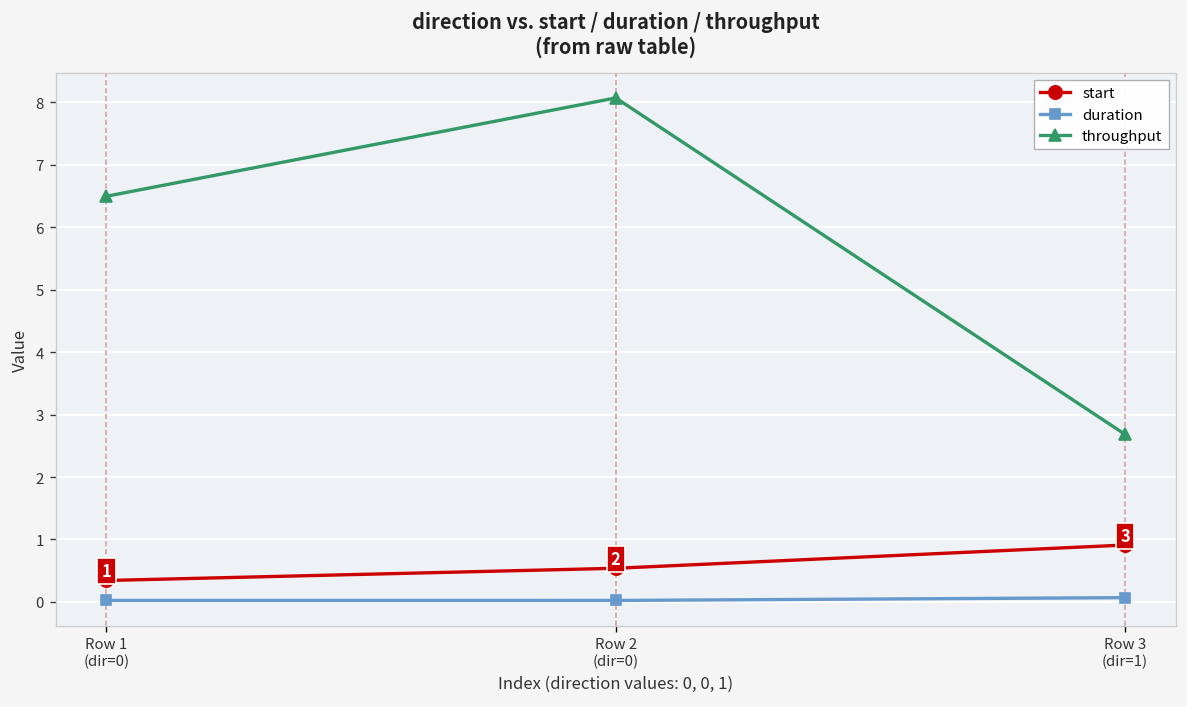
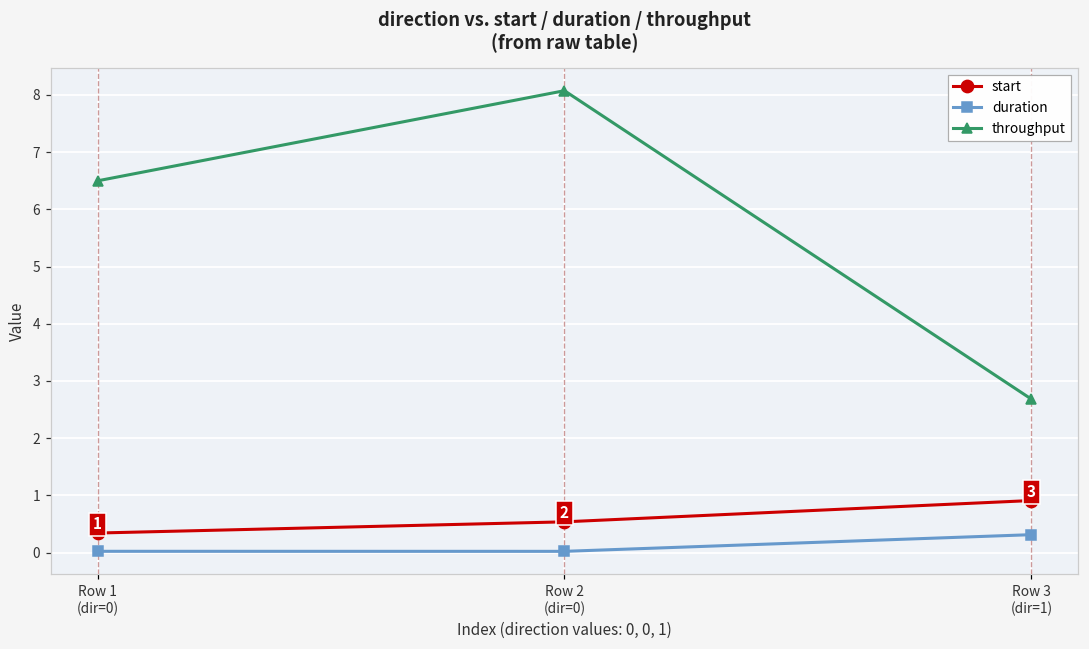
duration, Row 3 (dir=1): 0.1 -> 0.3
